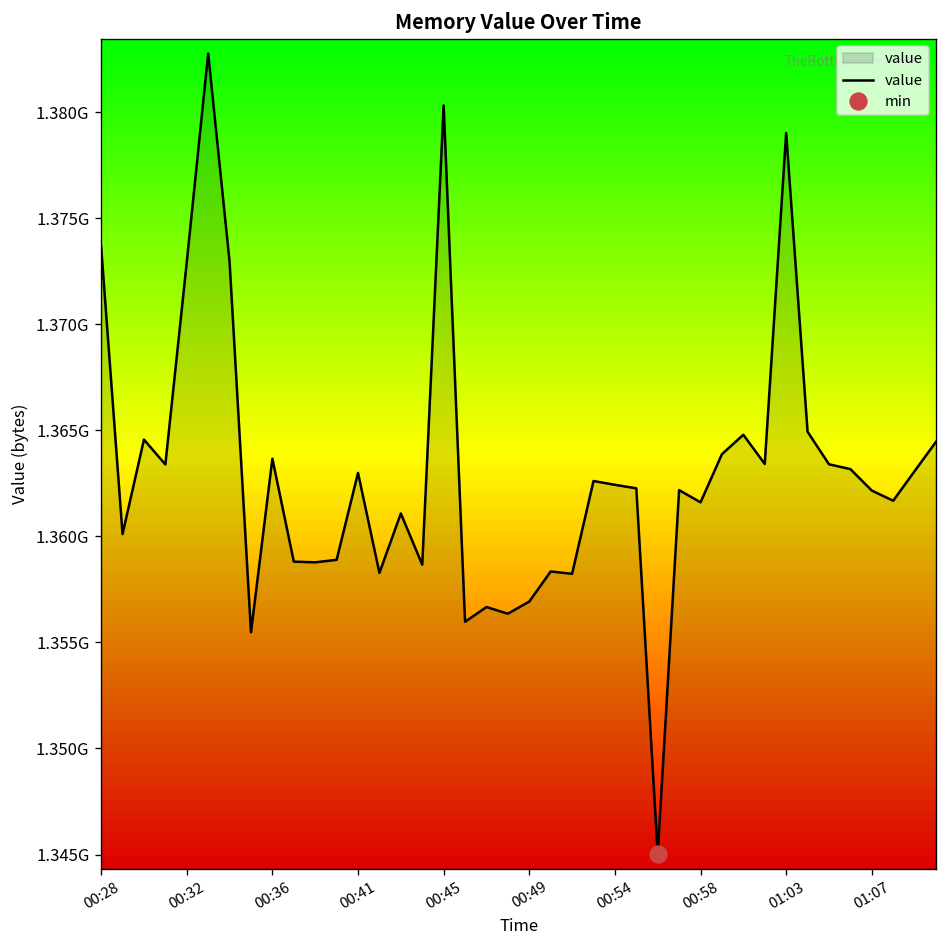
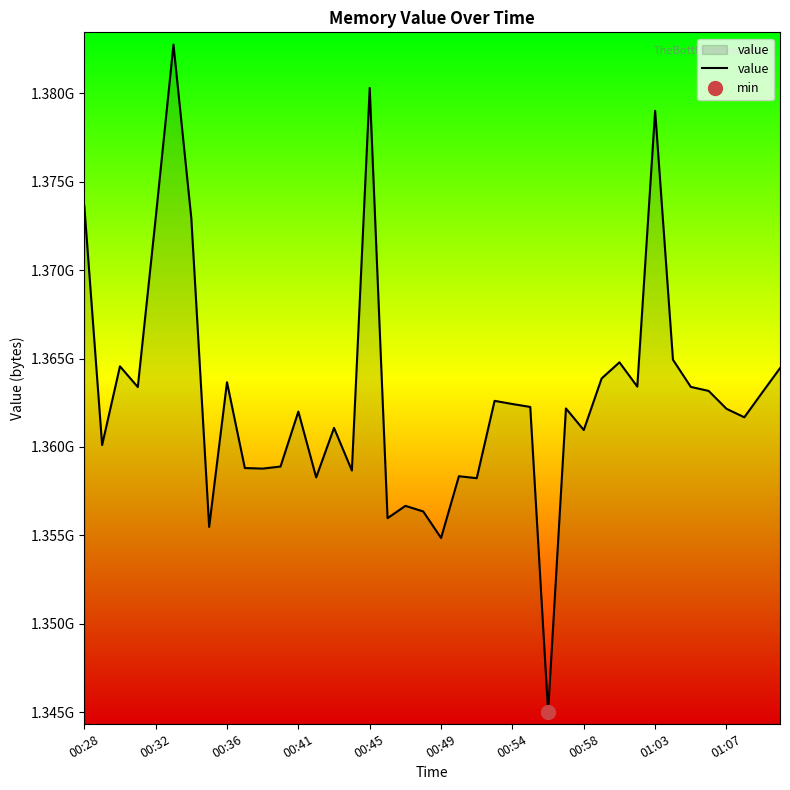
value, 00:41: 1363000000 -> 1362000000
value, 00:49: 1356900000 -> 1354900000
value, 00:58: 1361600000 -> 1361000000
